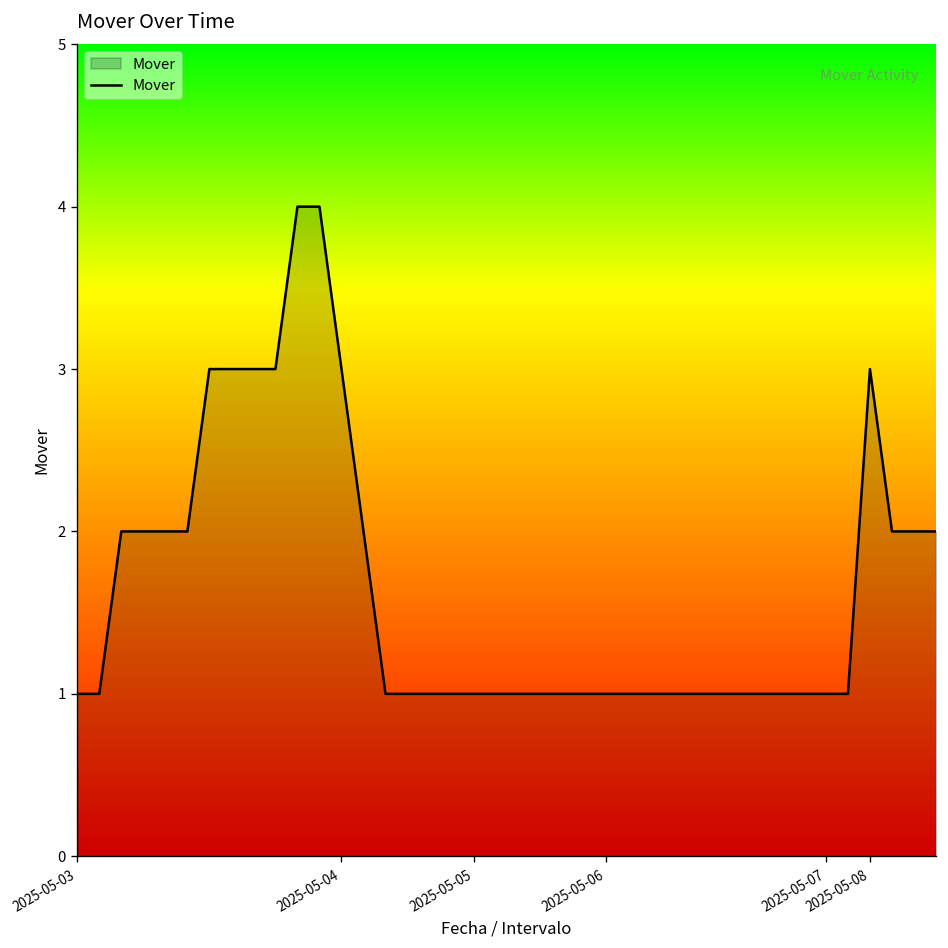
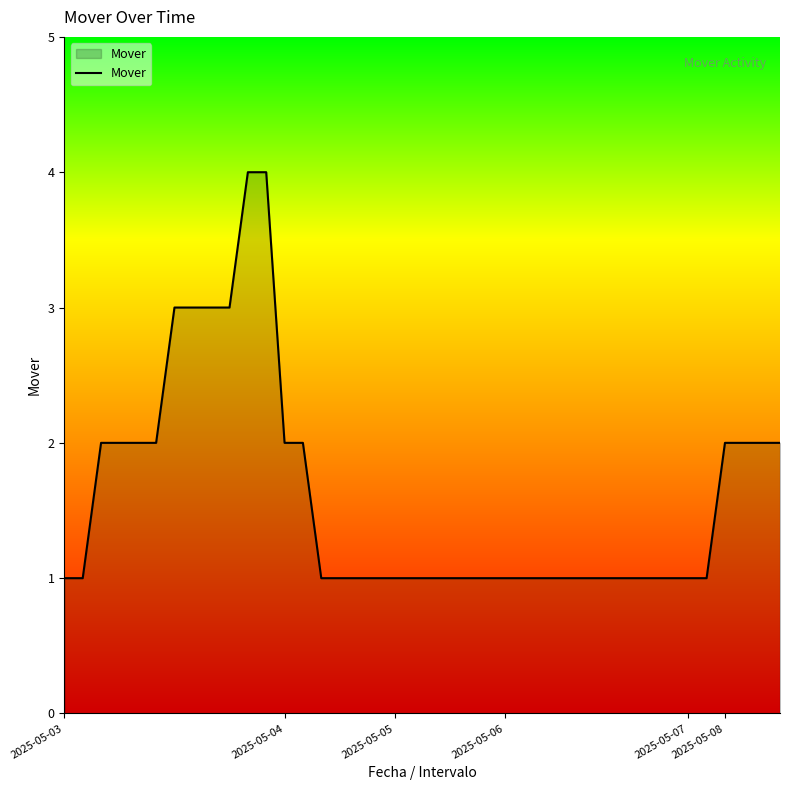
2025-05-04: 3 -> 2
2025-05-08: 3 -> 2
